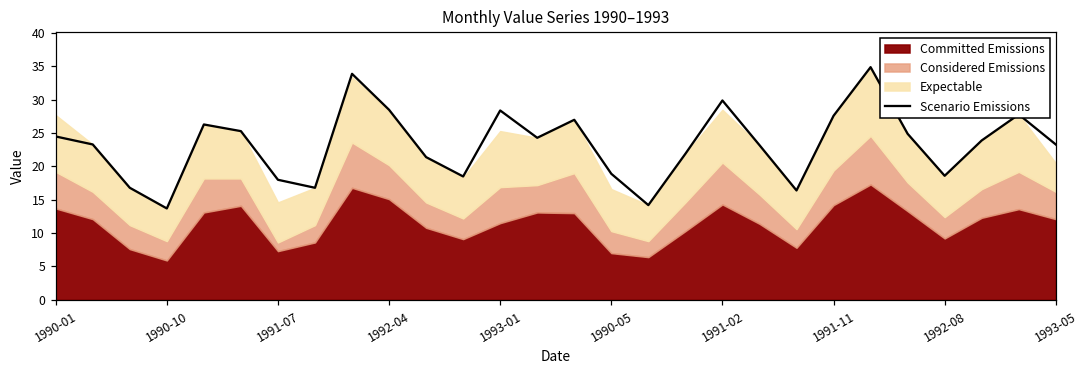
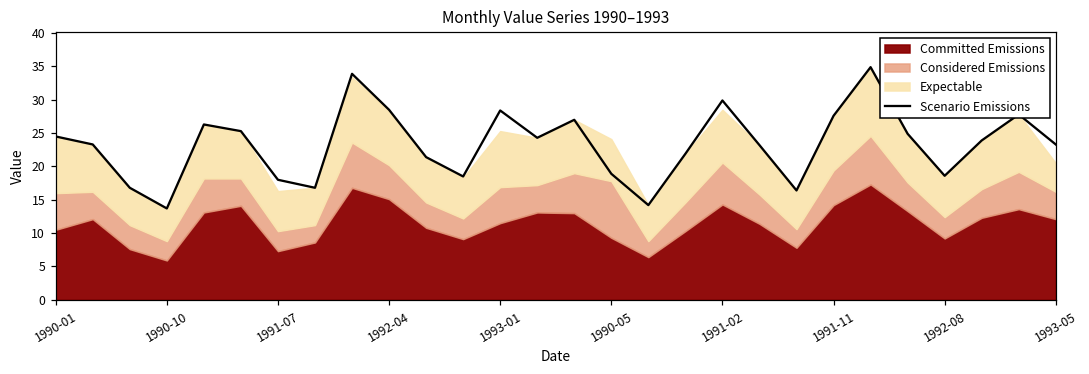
Committed Emissions, 1990-01: 14 -> 11
Considered Emissions, 1991-07: 1 -> 3
Committed Emissions, 1990-05: 7 -> 9
Considered Emissions, 1990-05: 3 -> 9
